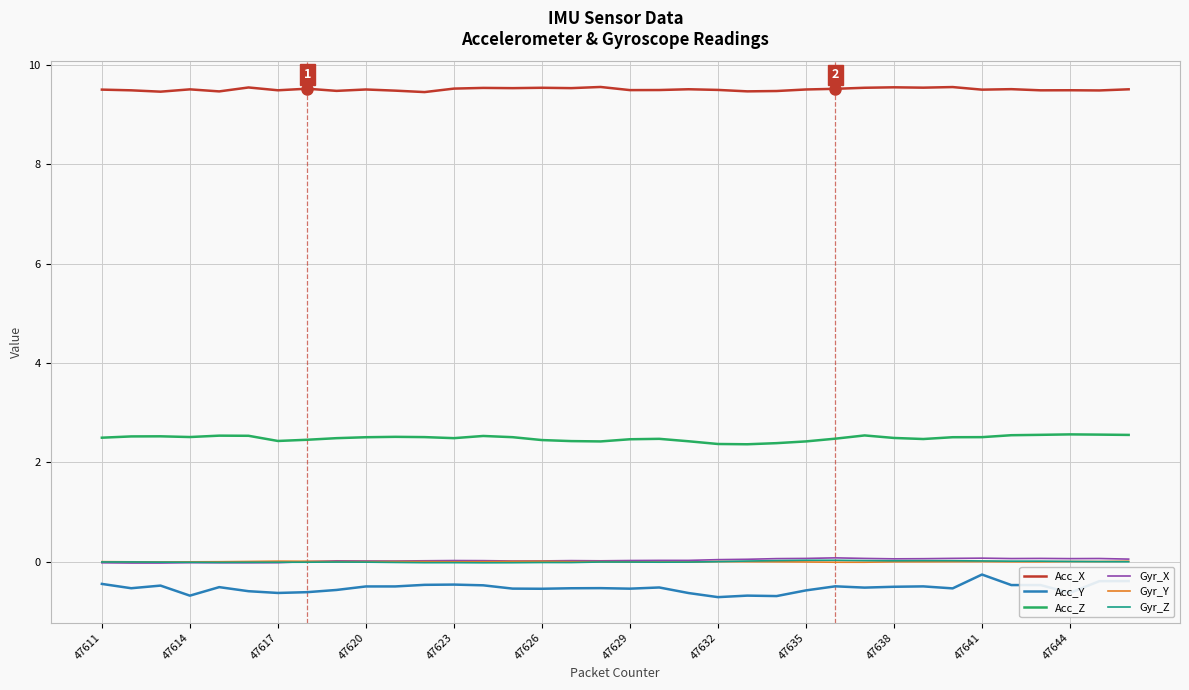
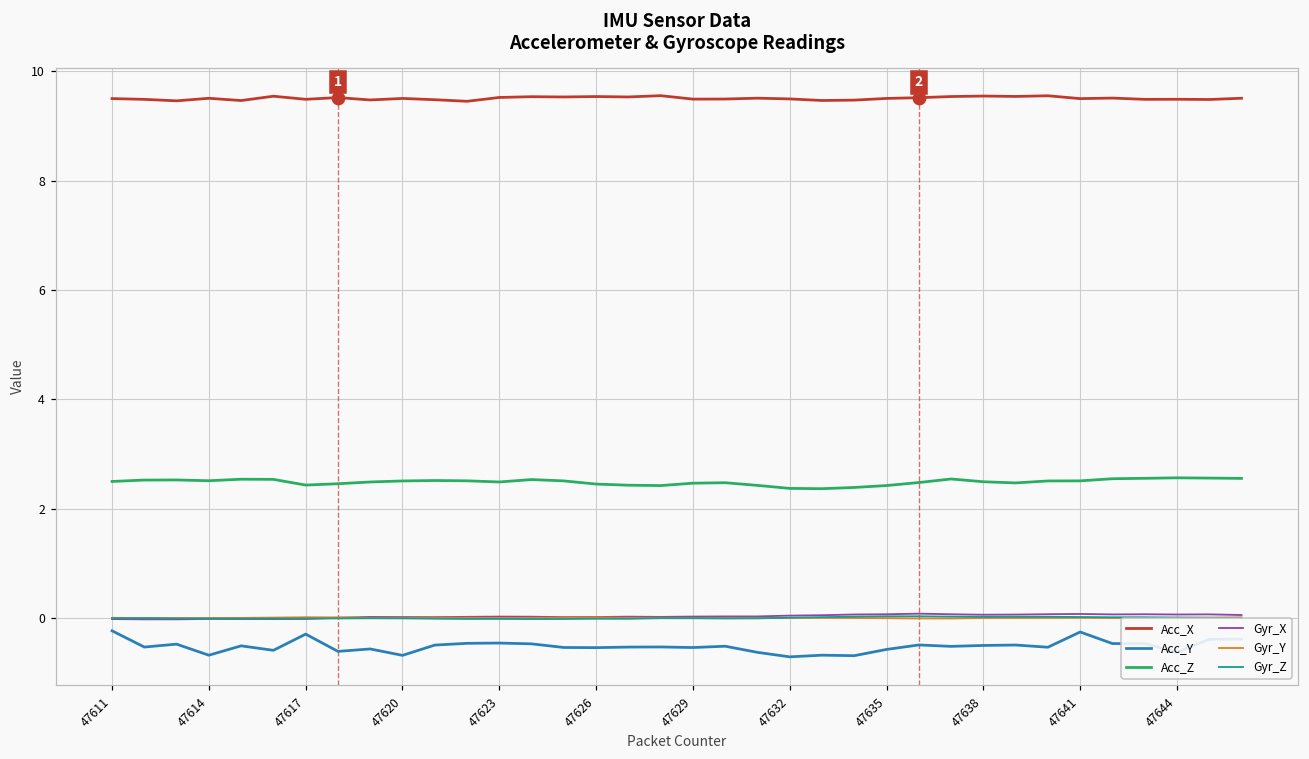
Acc_Y, 47611: -0.4 -> -0.2
Acc_Y, 47617: -0.6 -> -0.3
Acc_Y, 47620: -0.5 -> -0.7
